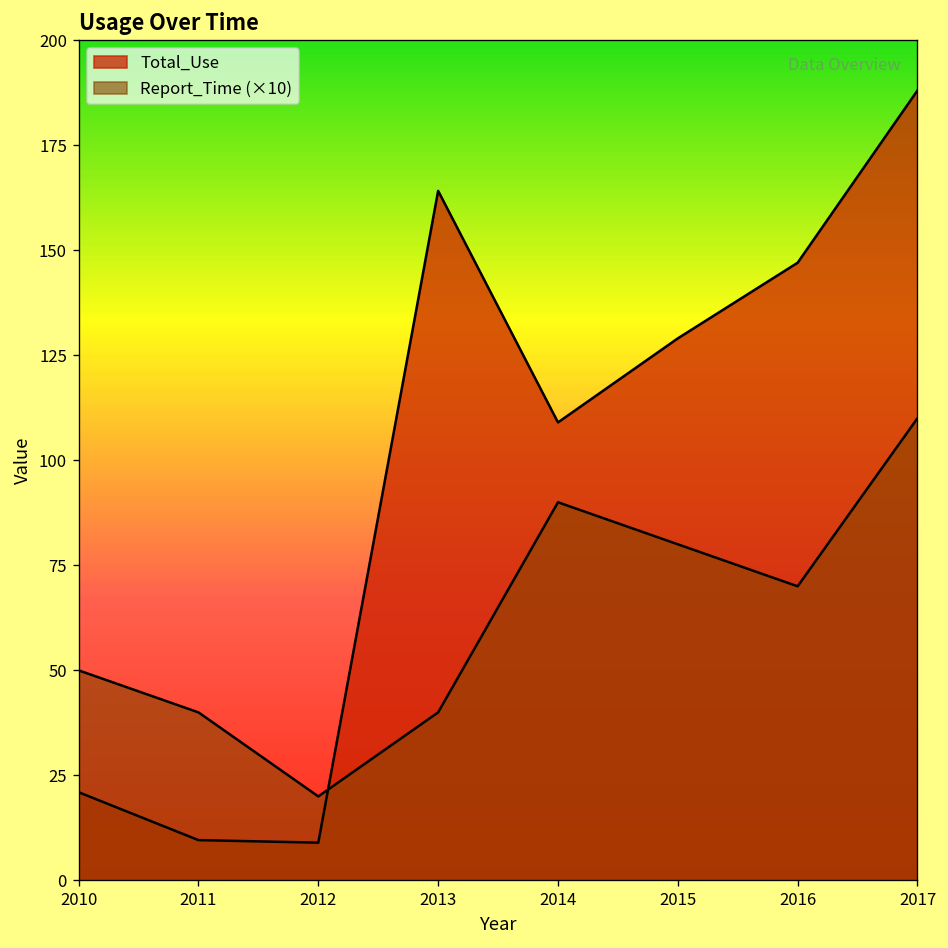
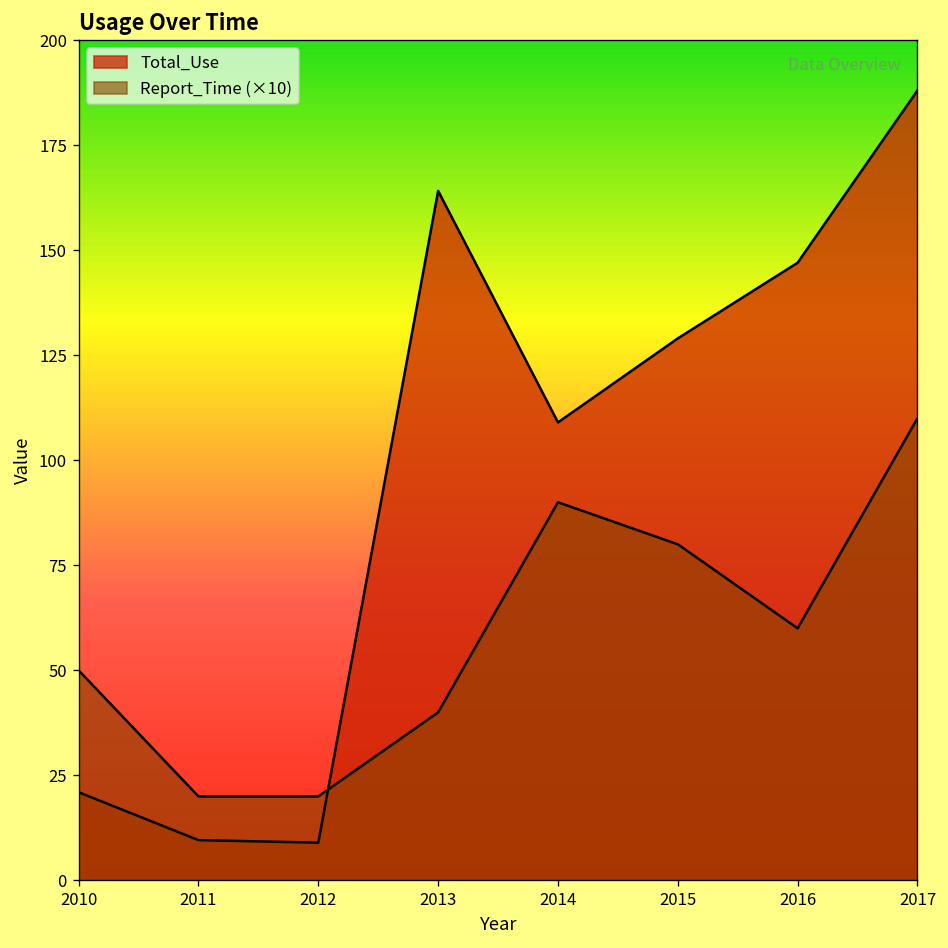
Report_Time (×10), 2011: 40 -> 20
Report_Time (×10), 2016: 70 -> 60
